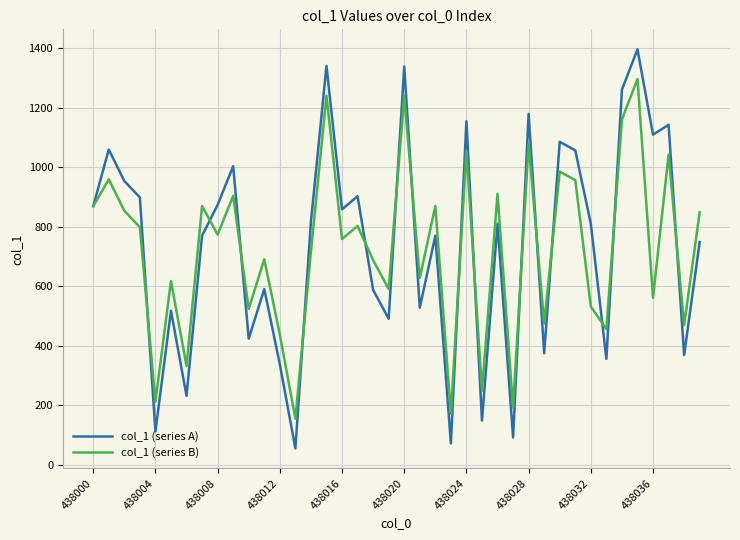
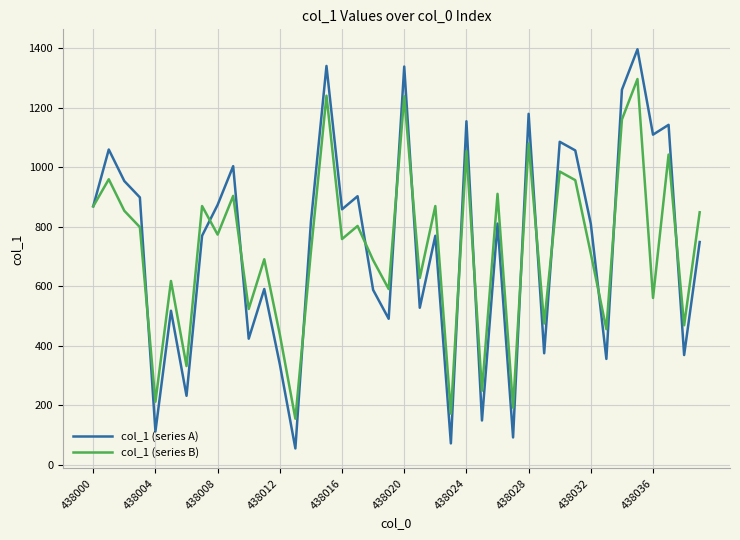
col_1 (series B), 438032: 530 -> 710
